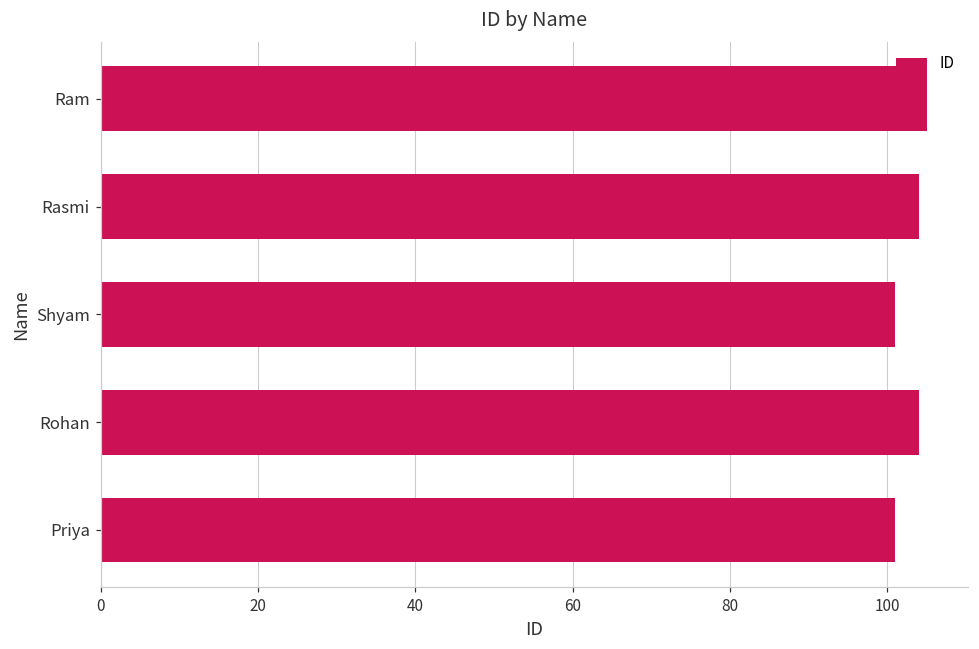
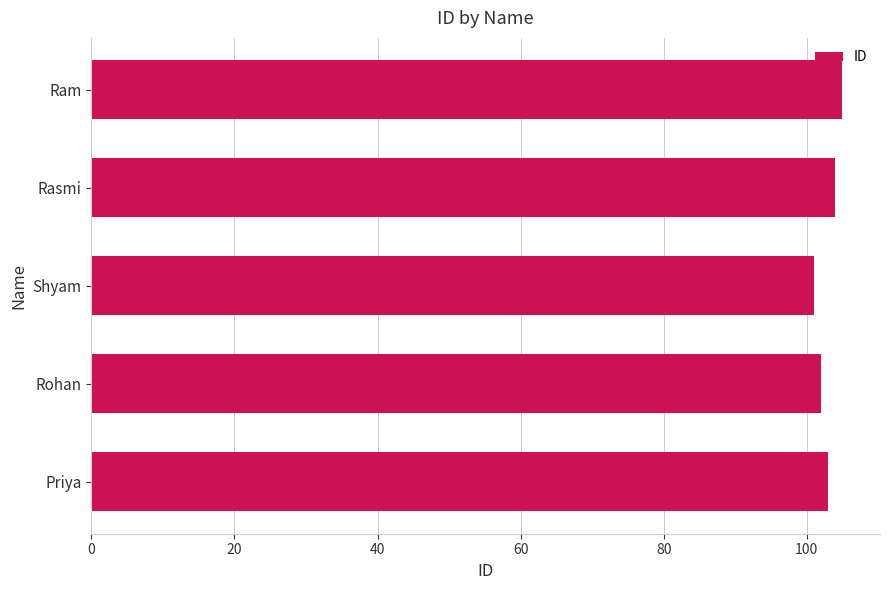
Rohan: 104 -> 102
Priya: 101 -> 103
